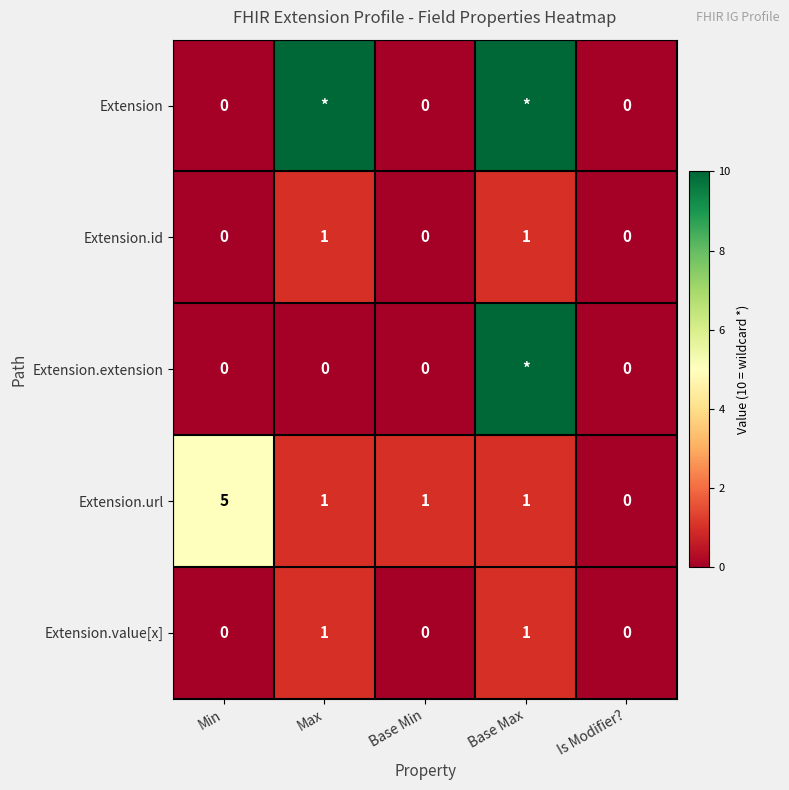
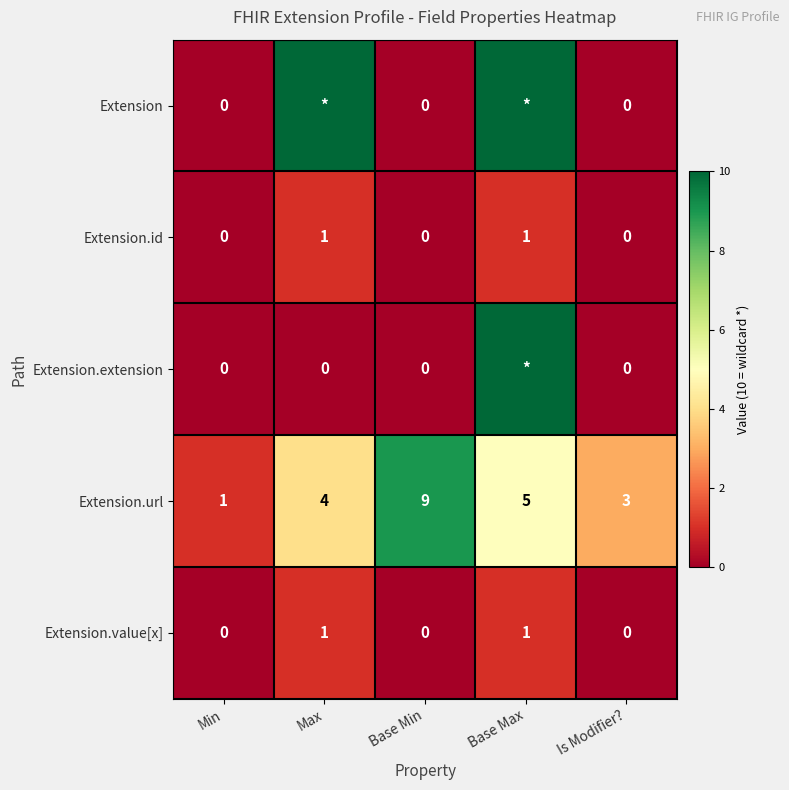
Extension.url, Min: 5 -> 1
Extension.url, Max: 1 -> 4
Extension.url, Base Min: 1 -> 9
Extension.url, Base Max: 1 -> 5
Extension.url, Is Modifier?: 0 -> 3
